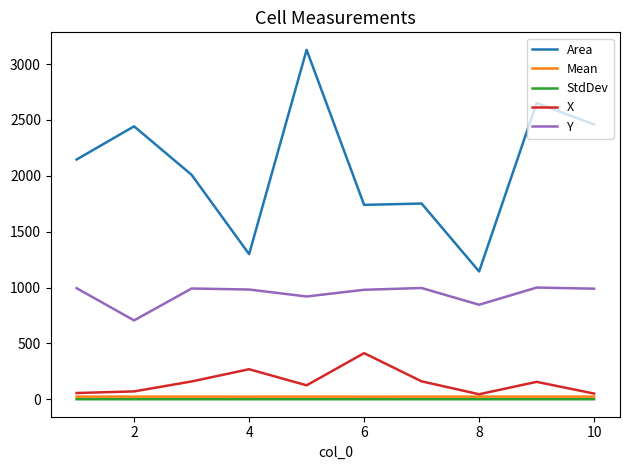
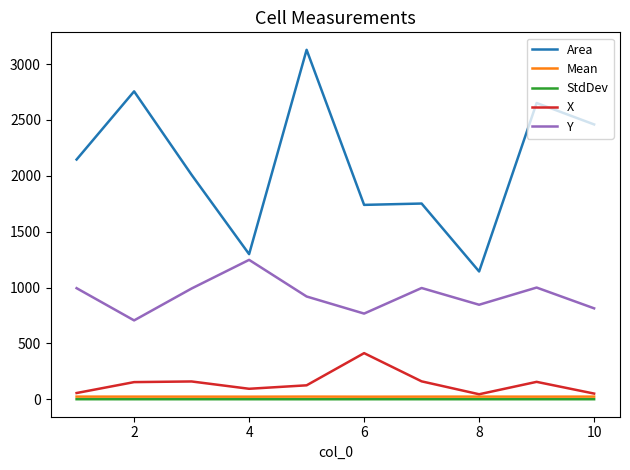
Area, 2: 2440 -> 2760
X, 2: 70 -> 150
X, 4: 270 -> 90
Y, 4: 980 -> 1250
Y, 6: 980 -> 770
Y, 10: 990 -> 810
